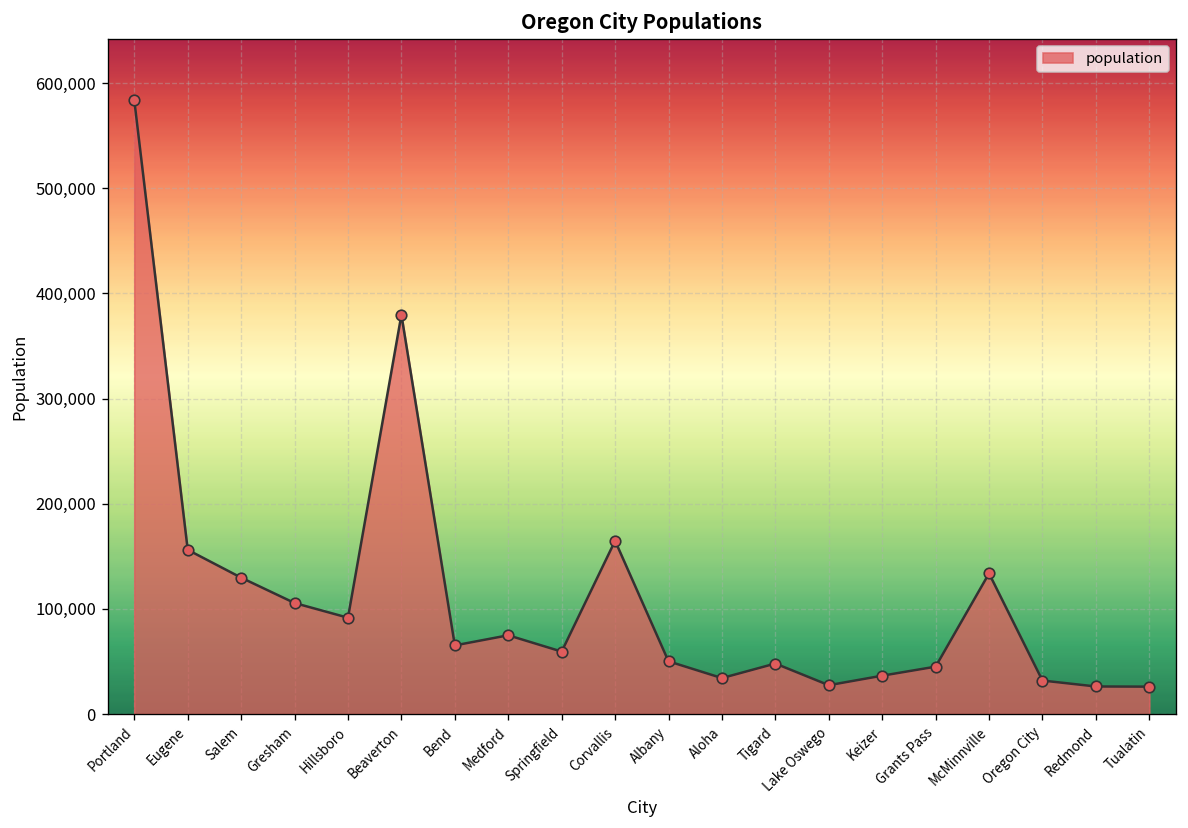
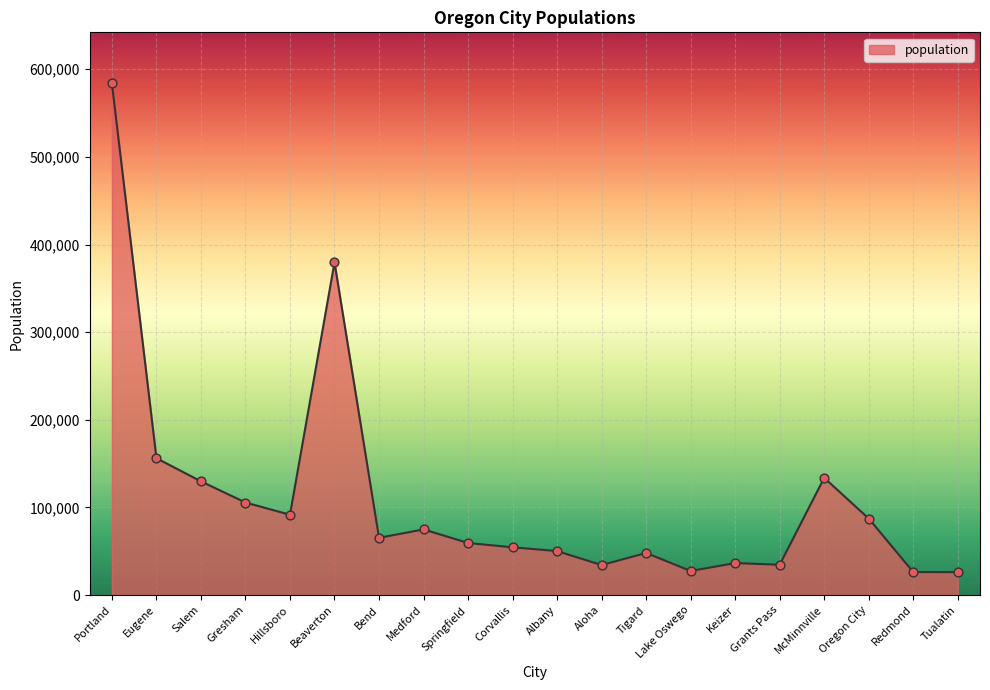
Corvallis: 160,000 -> 50,000
Grants Pass: 50,000 -> 30,000
Oregon City: 30,000 -> 90,000
